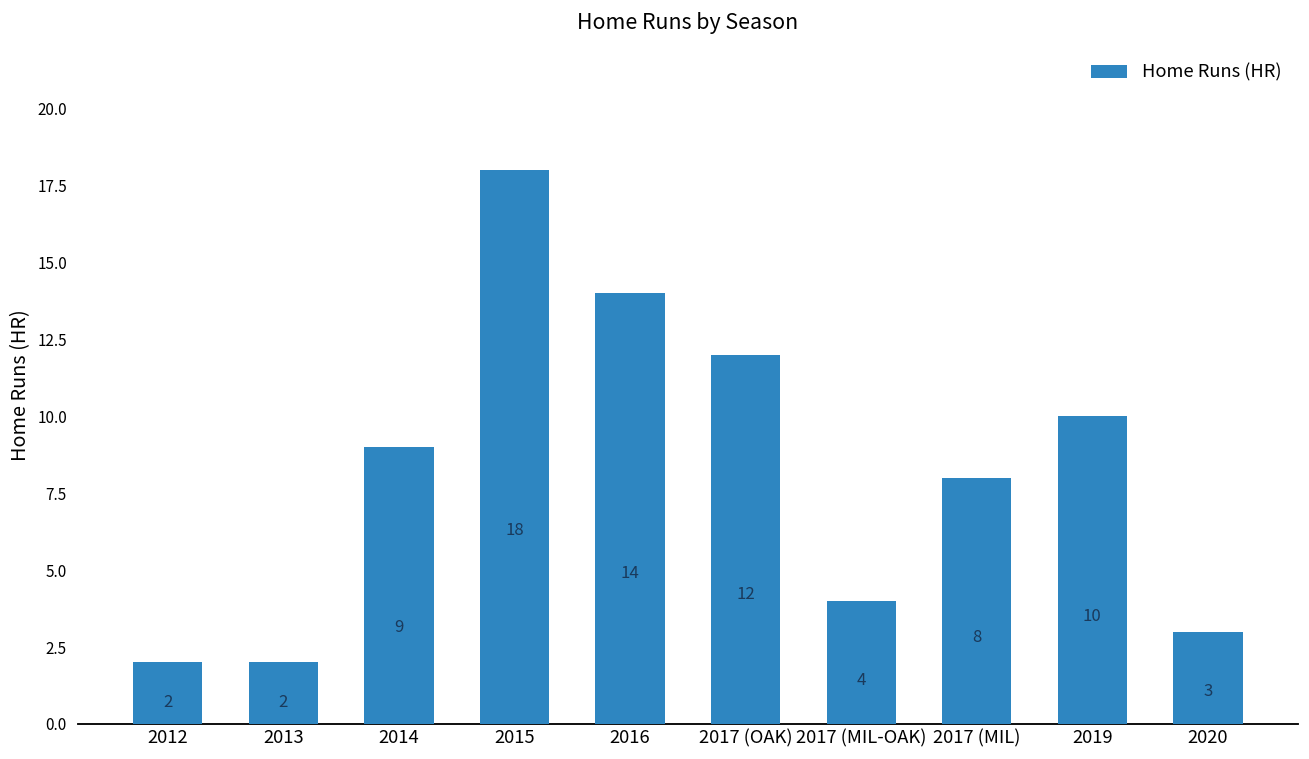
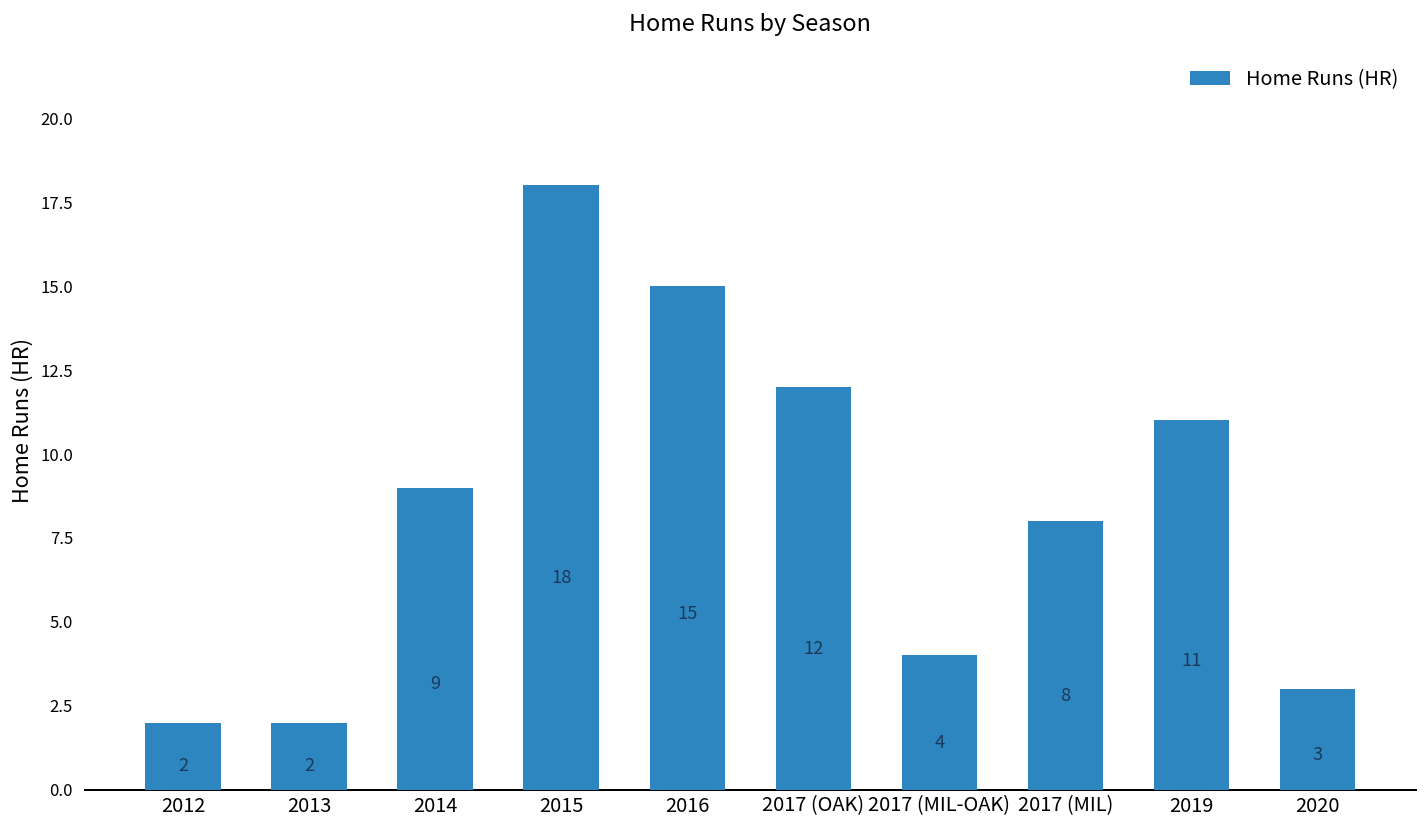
2016: 14 -> 15
2019: 10 -> 11
